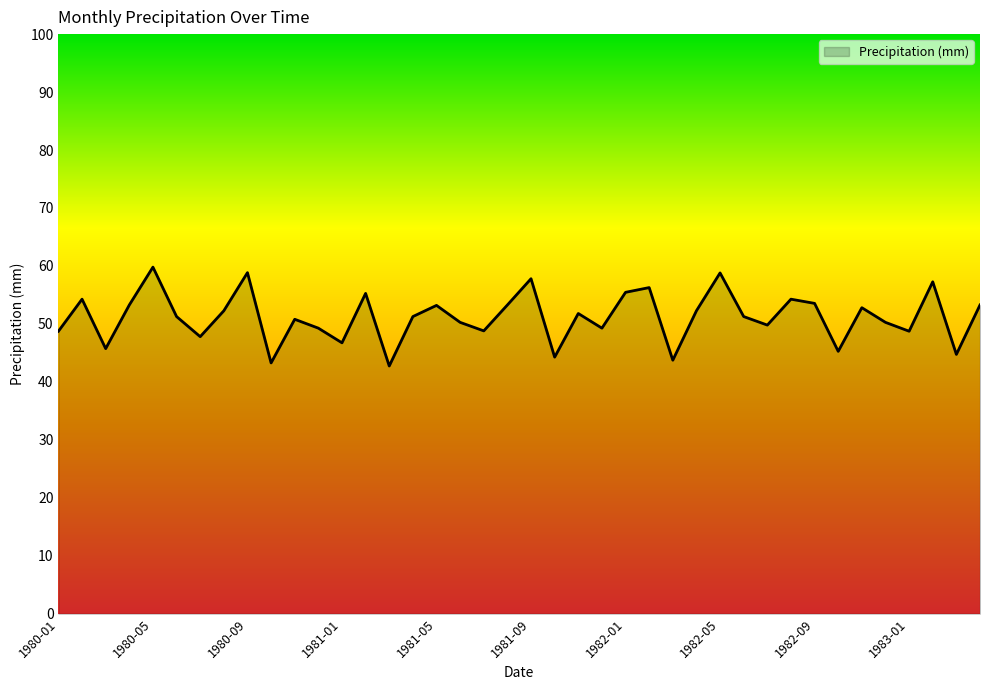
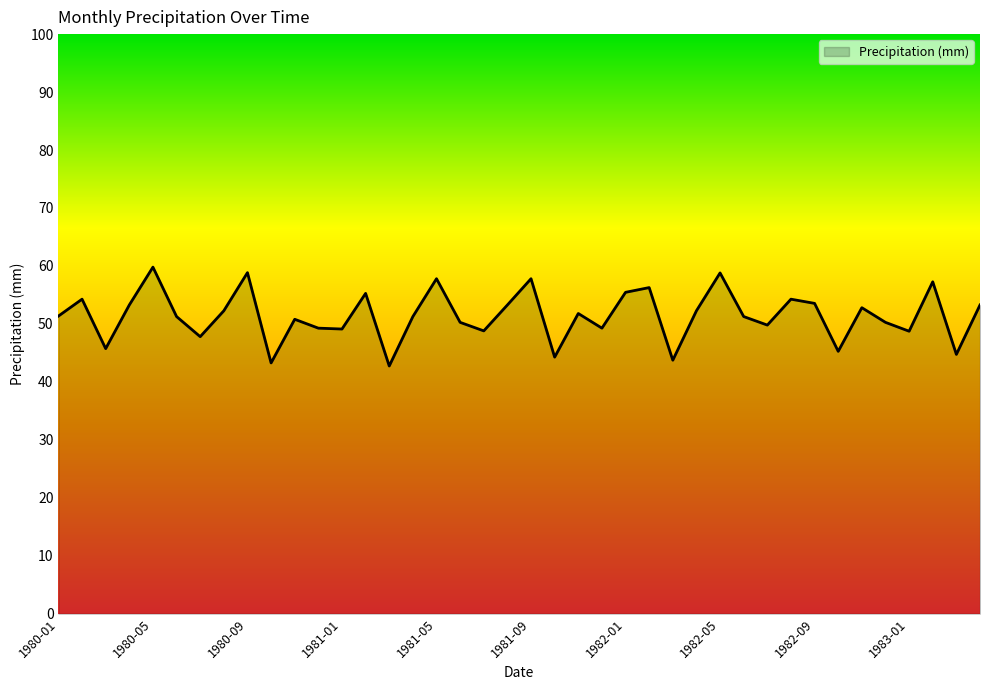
1980-01: 49 -> 51
1981-01: 47 -> 49
1981-05: 53 -> 58
